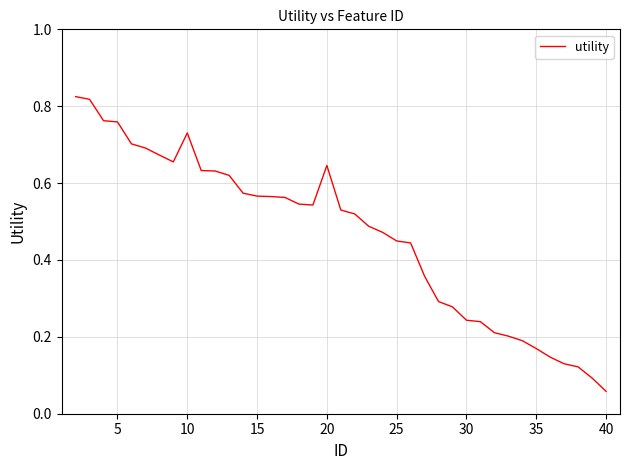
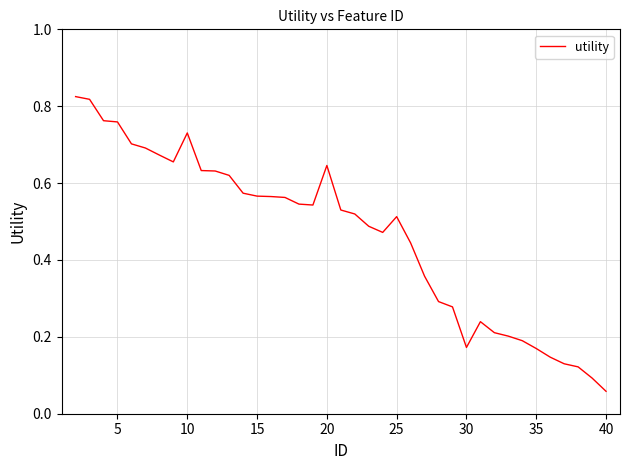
25: 0.45 -> 0.51
30: 0.24 -> 0.17
